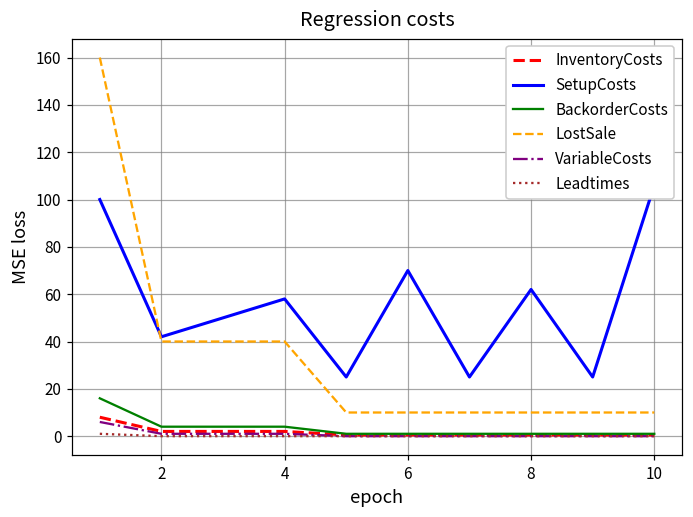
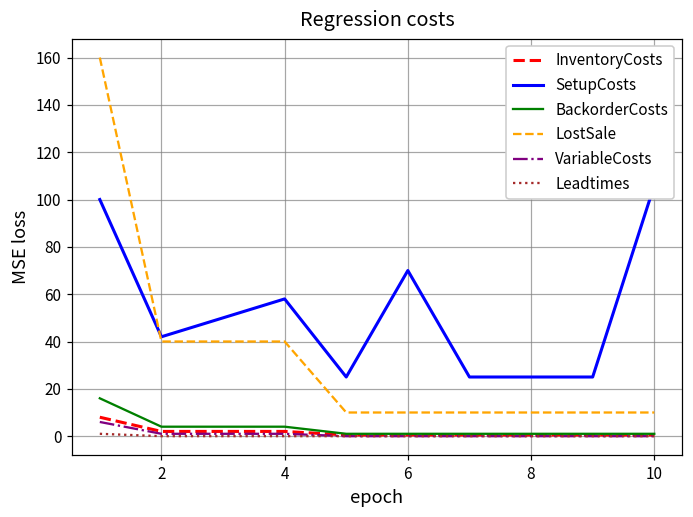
SetupCosts, 8: 62 -> 25
